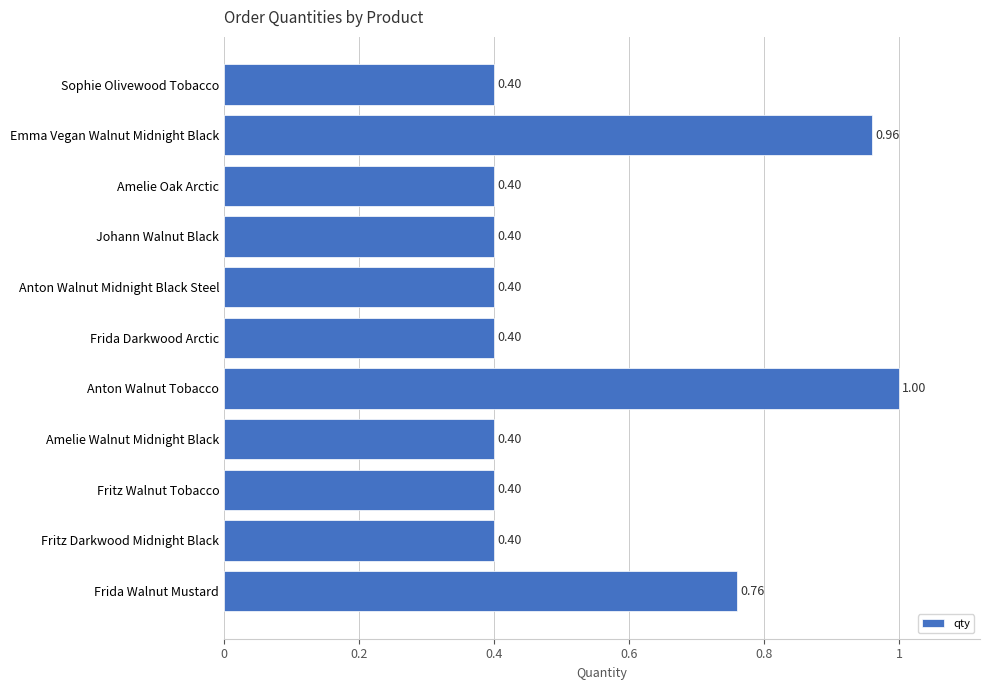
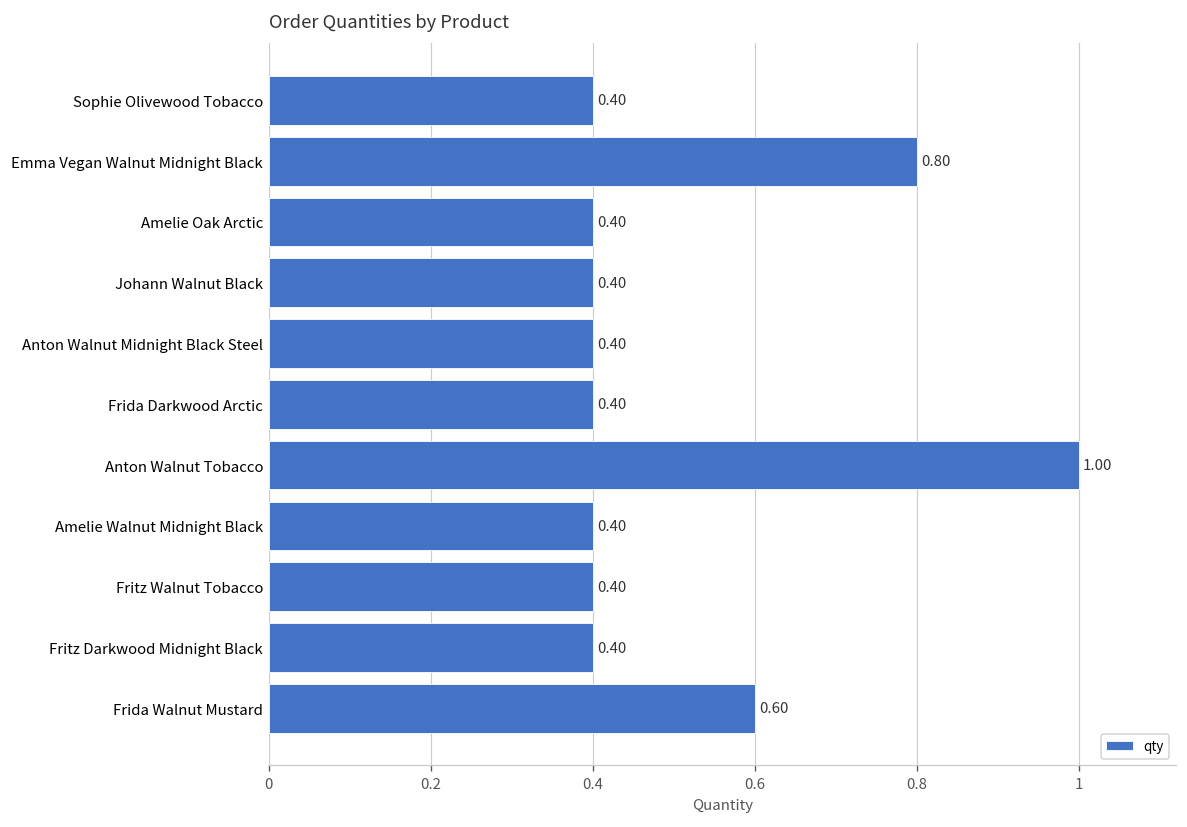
Emma Vegan Walnut Midnight Black: 0.96 -> 0.80
Frida Walnut Mustard: 0.76 -> 0.60
